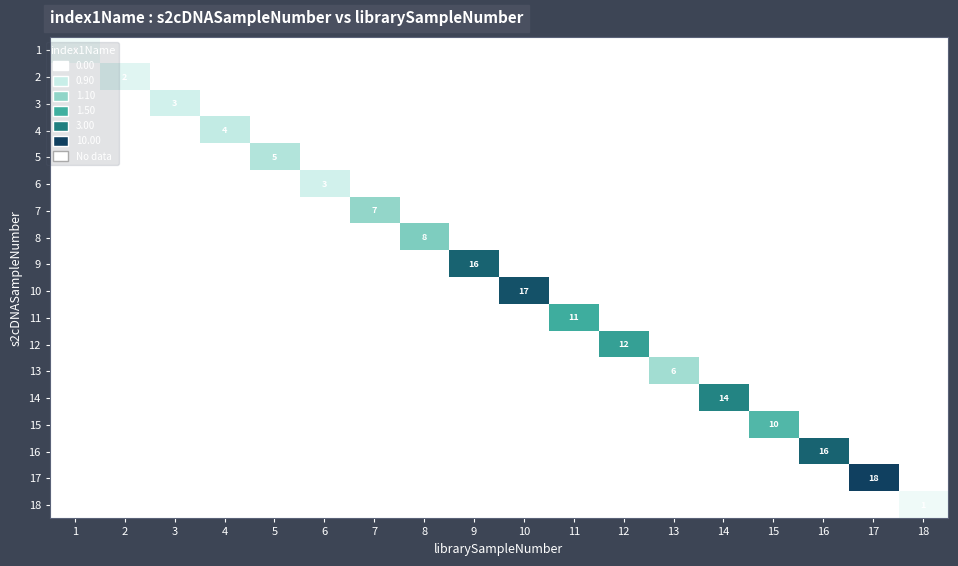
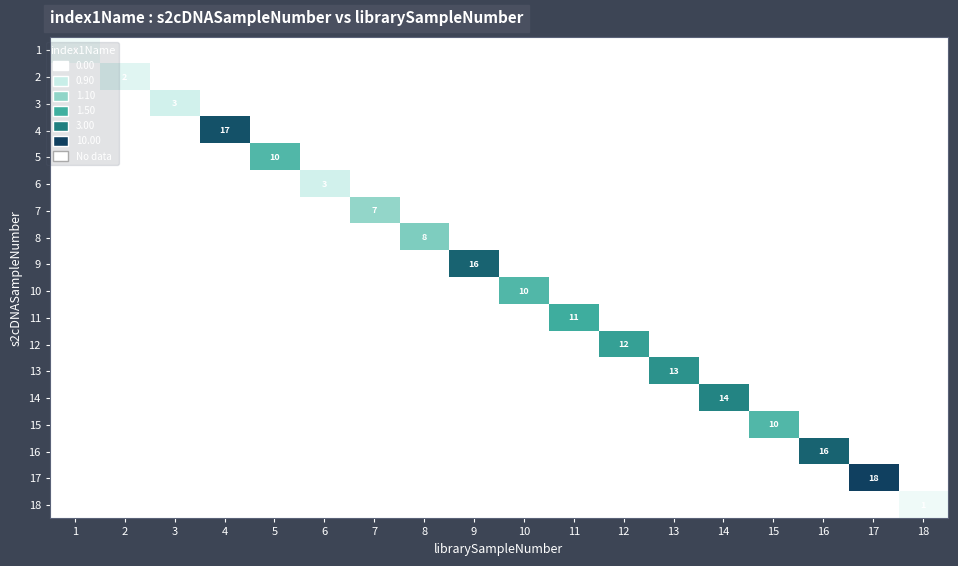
4, 4: 4 -> 17
5, 5: 5 -> 10
10, 10: 17 -> 10
13, 13: 6 -> 13
